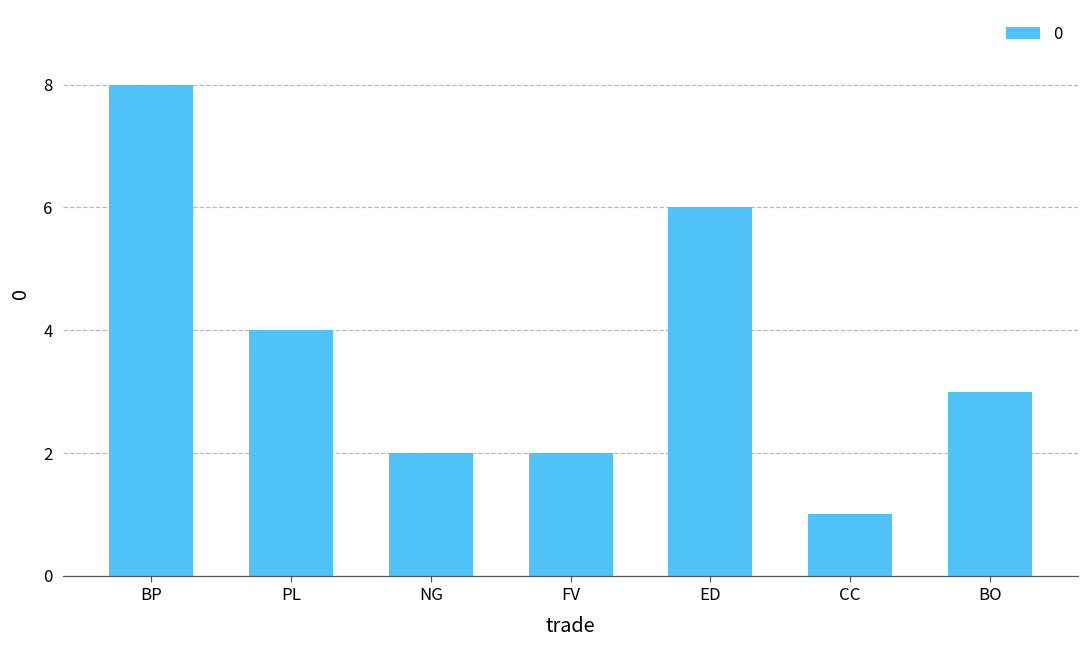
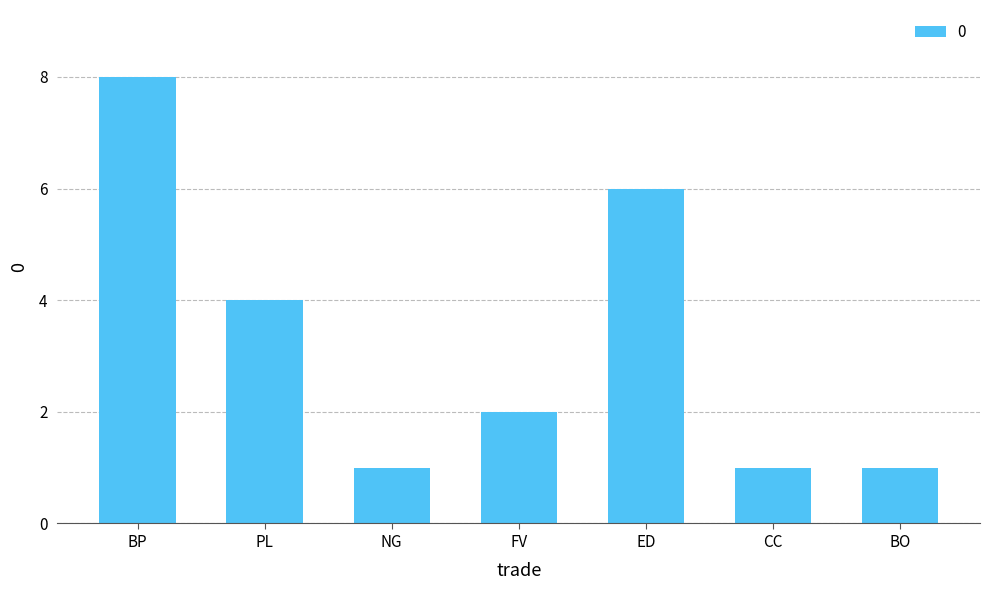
NG: 2 -> 1
BO: 3 -> 1
